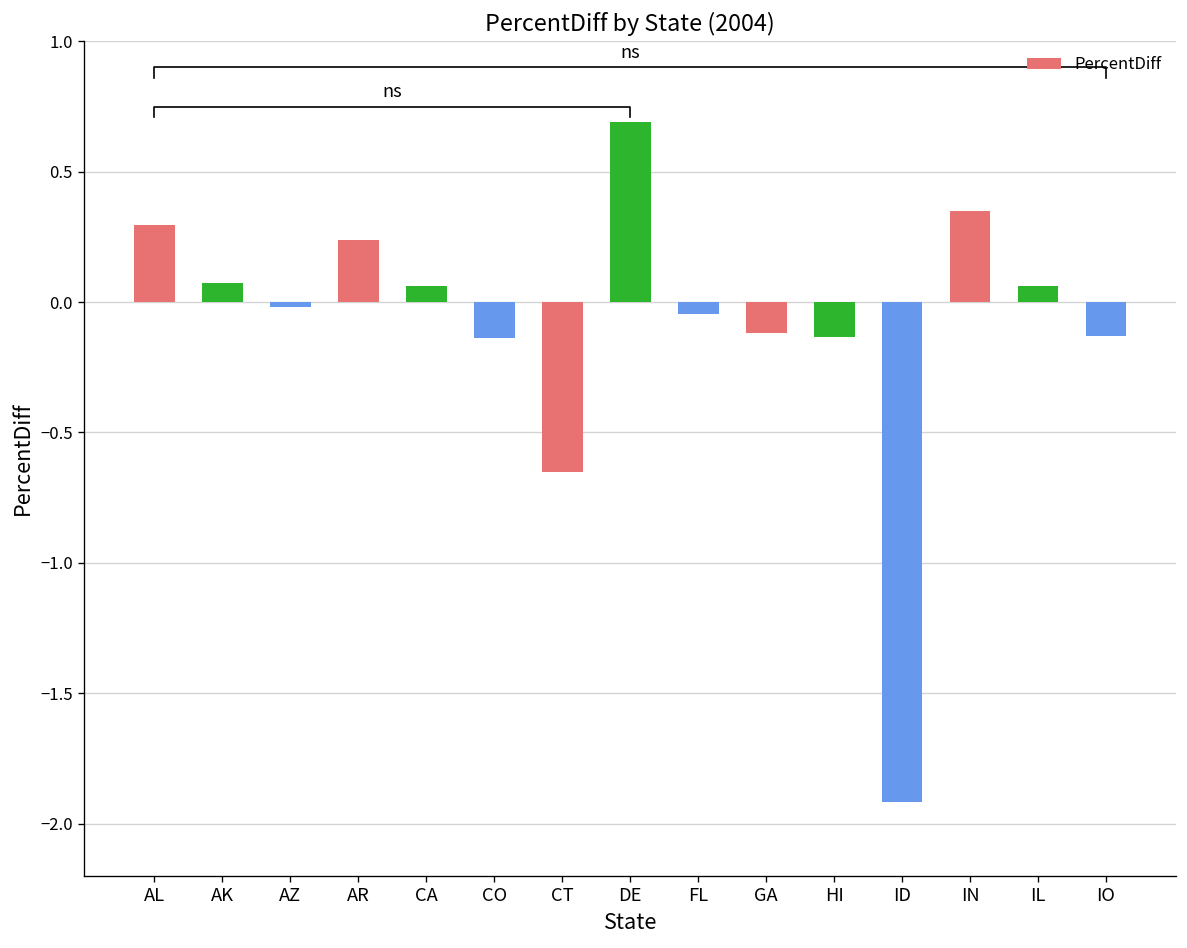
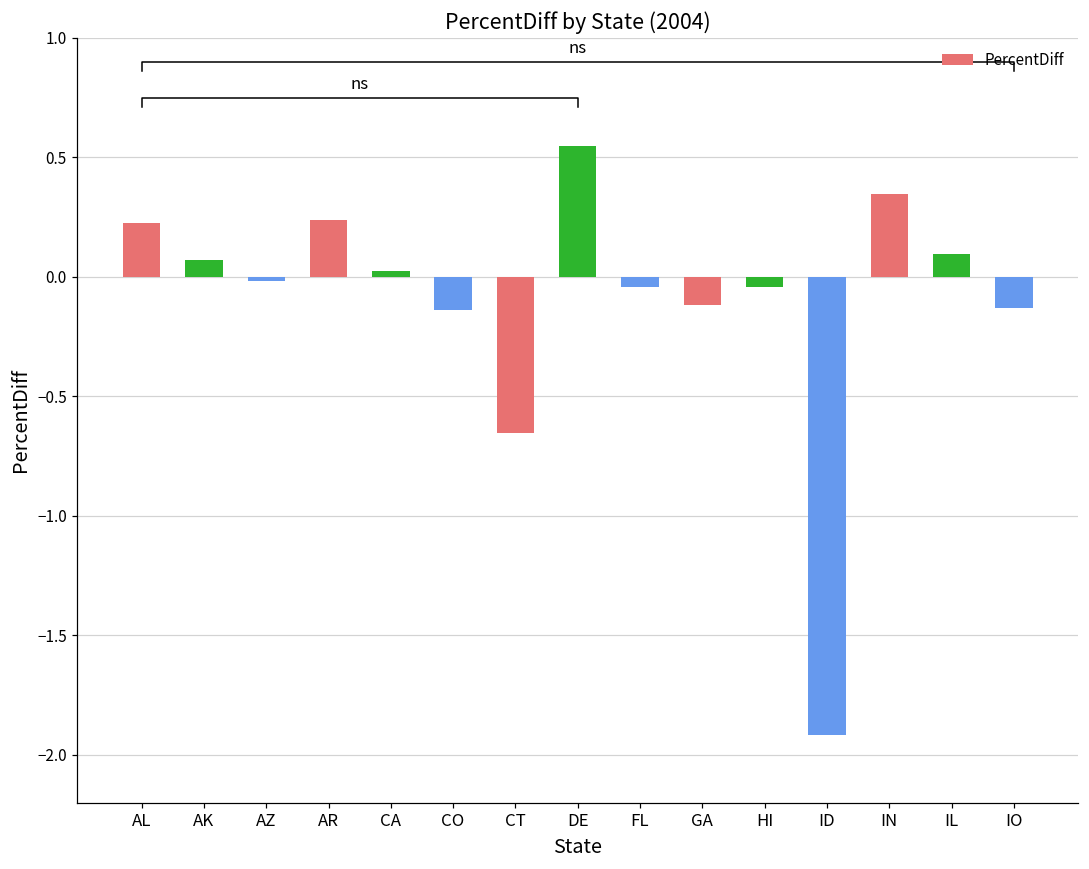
PercentDiff, AL: 0.30 -> 0.22
PercentDiff, CA: 0.06 -> 0.02
PercentDiff, DE: 0.69 -> 0.55
PercentDiff, HI: -0.13 -> -0.04
PercentDiff, IL: 0.06 -> 0.10
